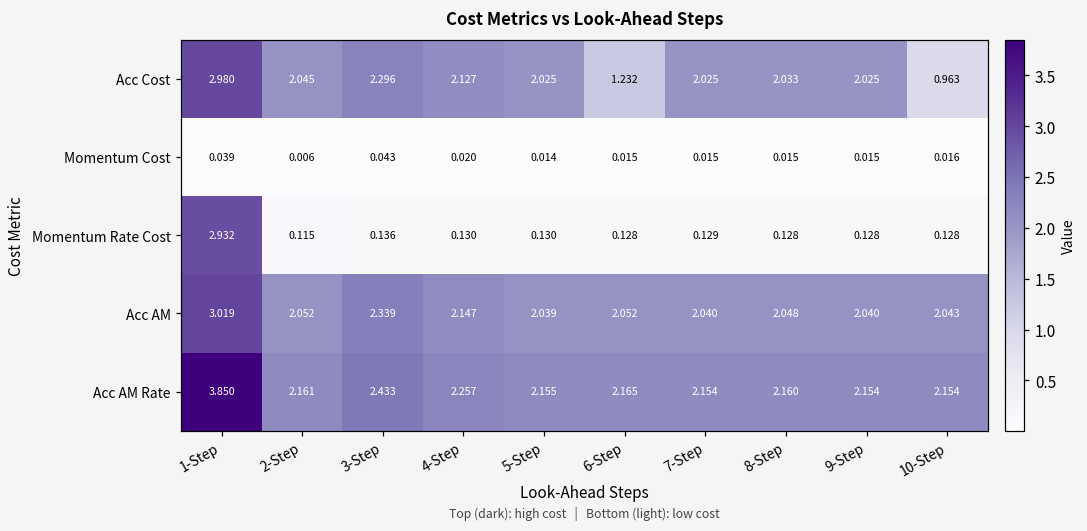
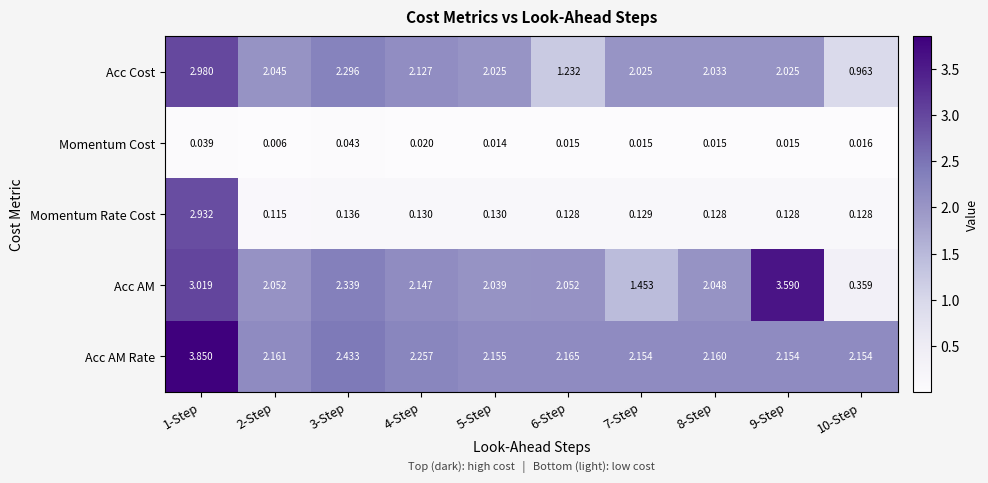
Acc AM, 7-Step: 2.040 -> 1.453
Acc AM, 9-Step: 2.040 -> 3.590
Acc AM, 10-Step: 2.043 -> 0.359
